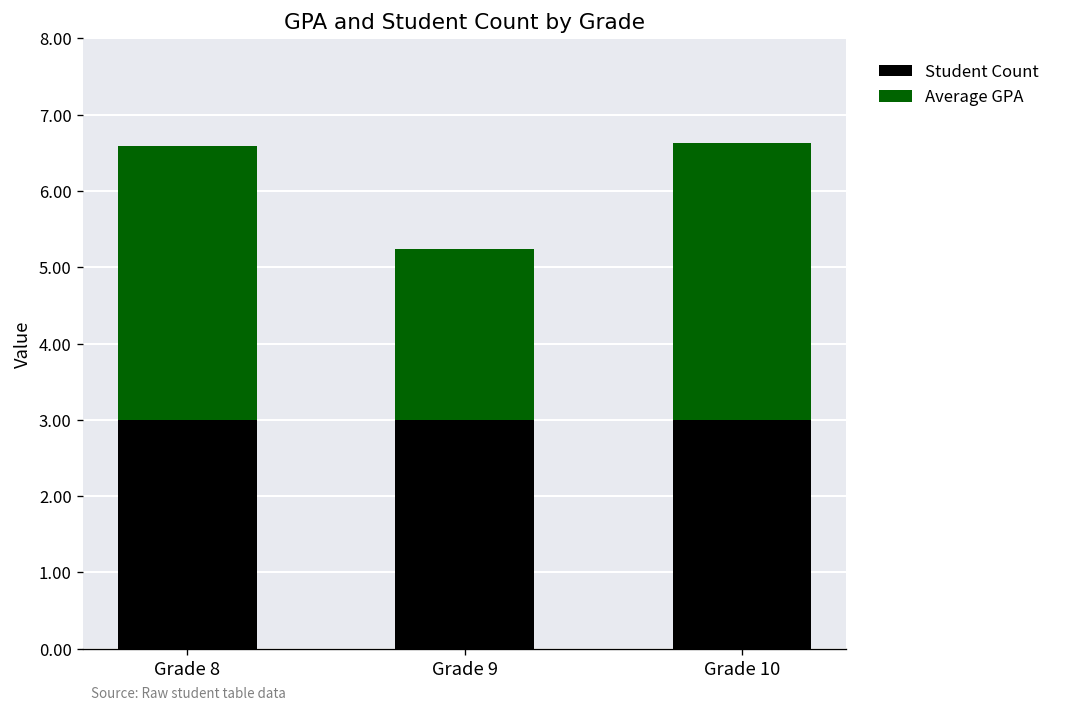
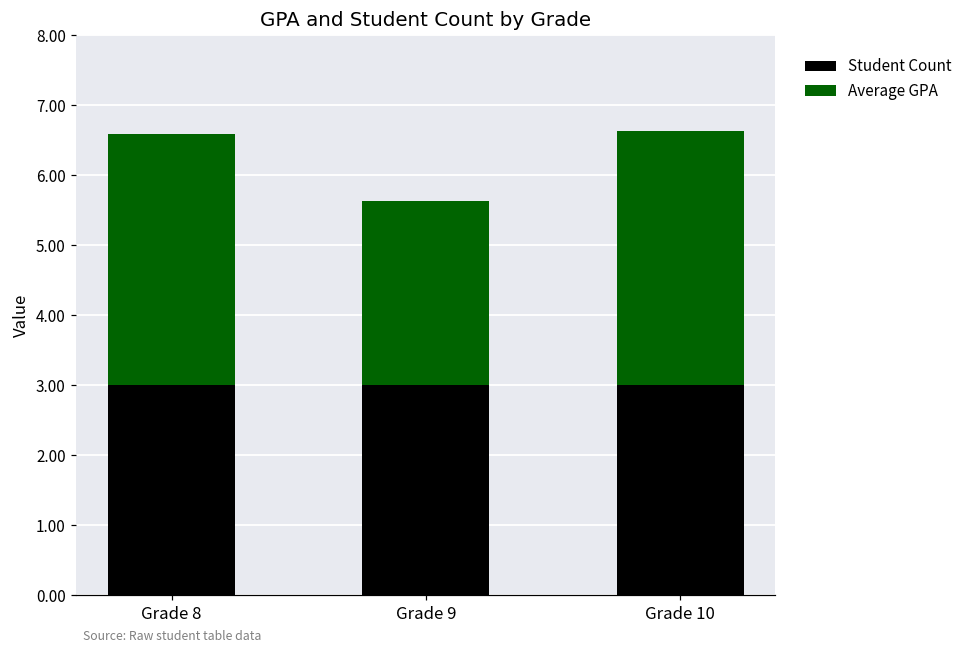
Average GPA, Grade 9: 2.2 -> 2.6
